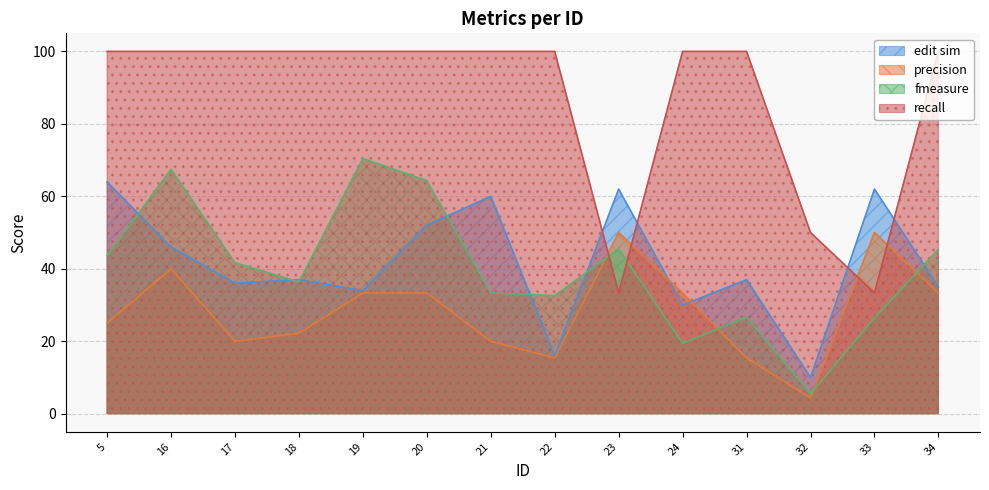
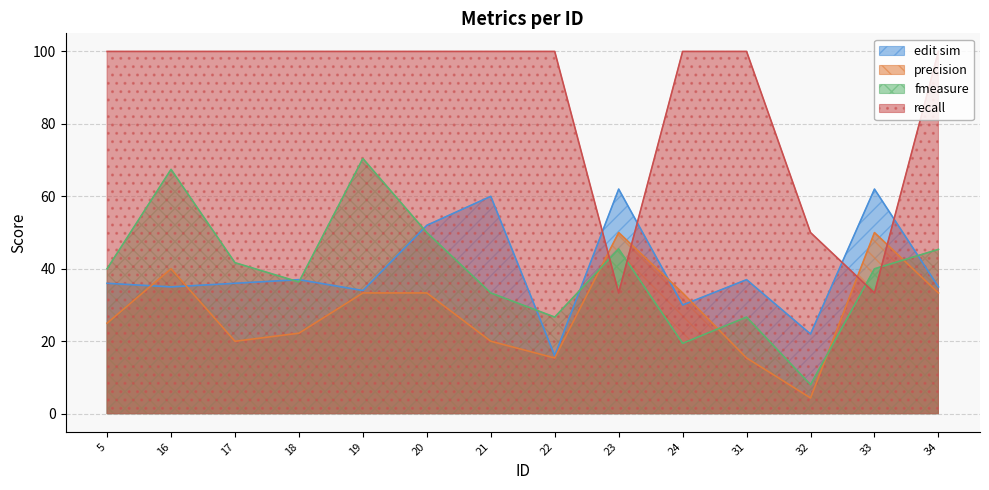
edit sim, 5: 64 -> 36
fmeasure, 5: 44 -> 40
edit sim, 16: 46 -> 35
fmeasure, 20: 64 -> 50
fmeasure, 22: 33 -> 27
edit sim, 32: 10 -> 22
fmeasure, 32: 6 -> 8
fmeasure, 33: 26 -> 40
